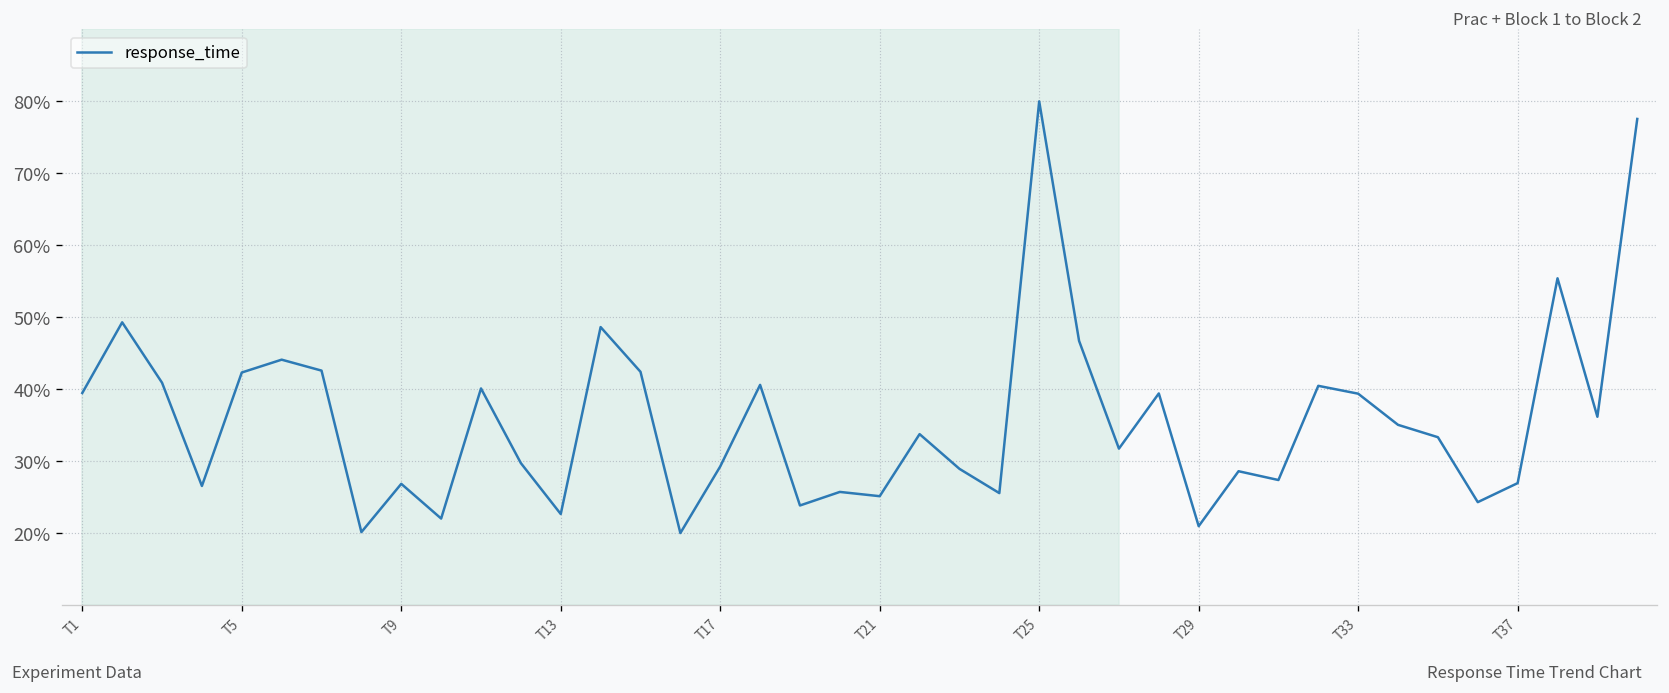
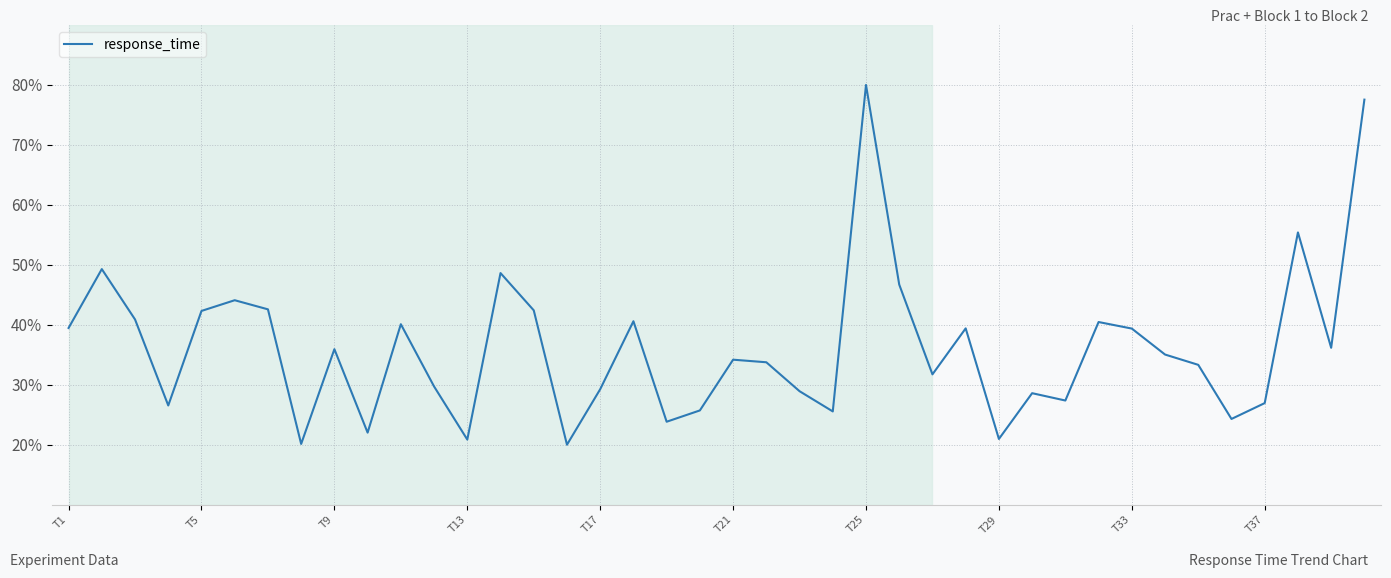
T9: 27% -> 36%
T13: 23% -> 21%
T21: 25% -> 34%
